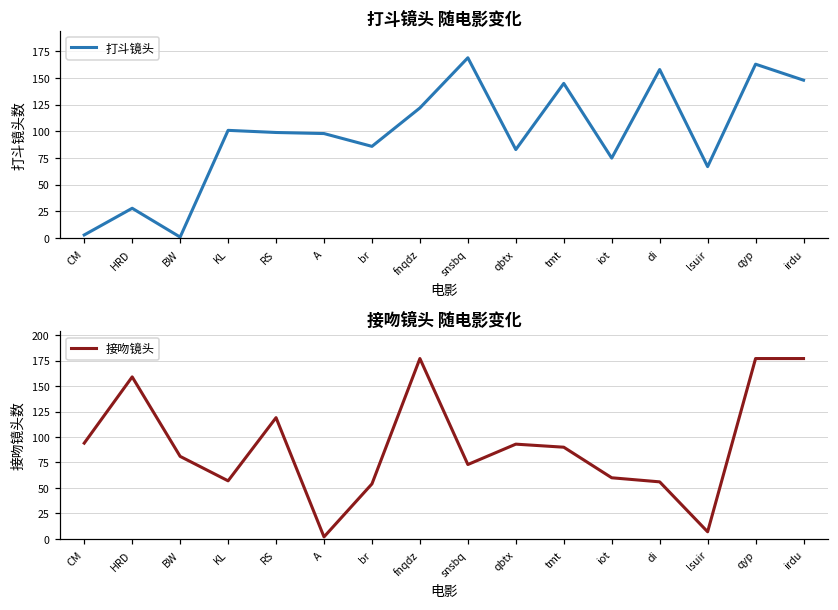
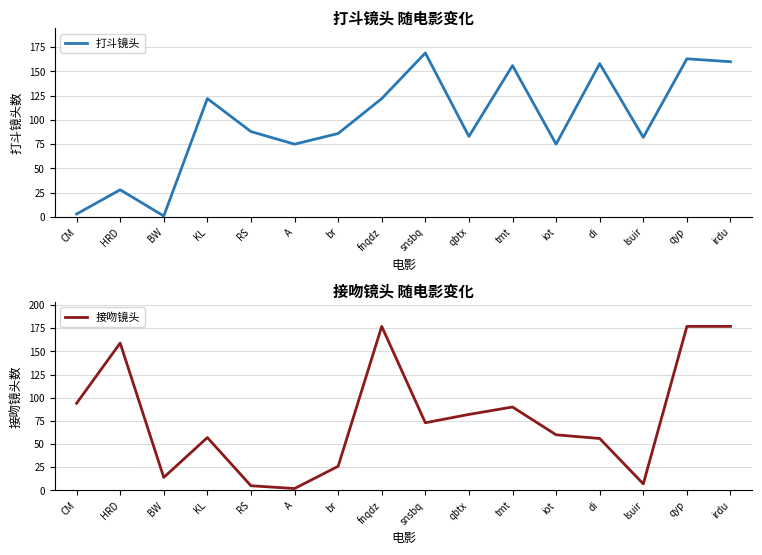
打斗镜头 随电影变化, KL: 100 -> 120
打斗镜头 随电影变化, RS: 100 -> 90
打斗镜头 随电影变化, A: 100 -> 80
打斗镜头 随电影变化, tmt: 150 -> 160
打斗镜头 随电影变化, lsuir: 70 -> 80
打斗镜头 随电影变化, irdu: 150 -> 160
接吻镜头 随电影变化, BW: 80 -> 10
接吻镜头 随电影变化, RS: 120 -> 10
接吻镜头 随电影变化, br: 50 -> 30
接吻镜头 随电影变化, qbtx: 90 -> 80
